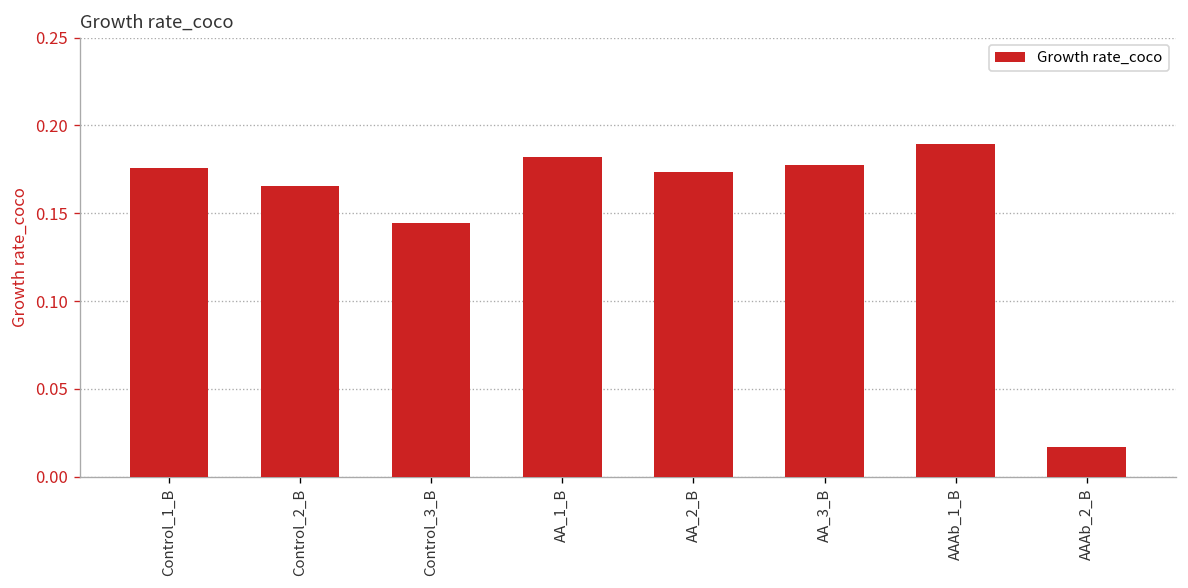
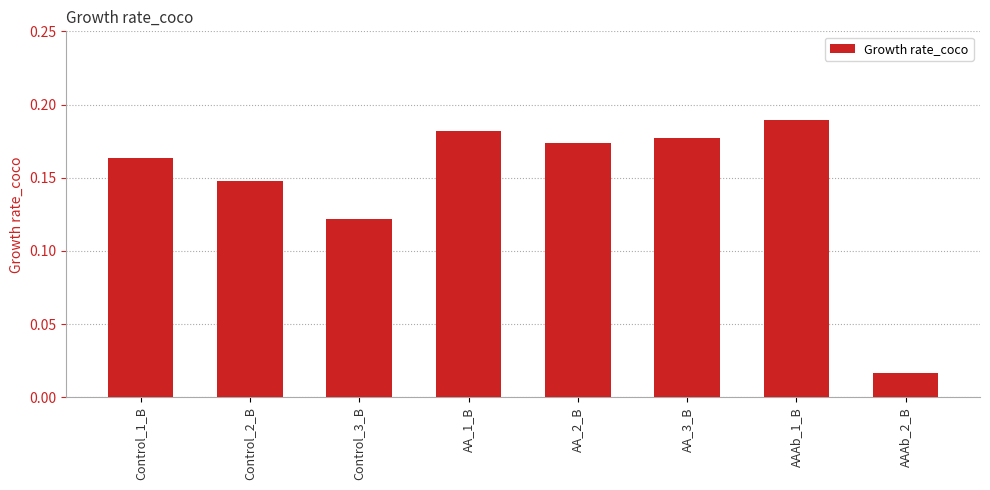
Control_1_B: 0.176 -> 0.163
Control_2_B: 0.165 -> 0.148
Control_3_B: 0.144 -> 0.122
